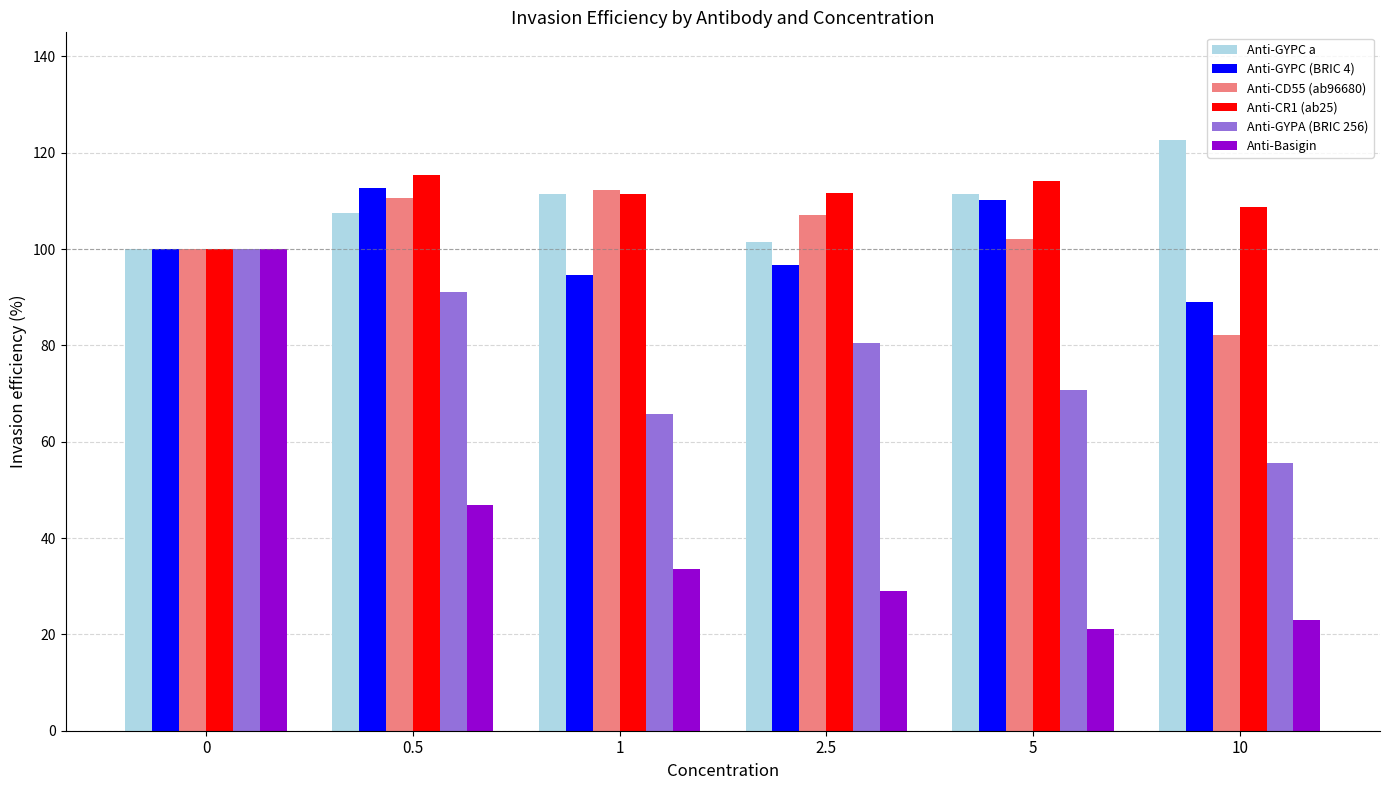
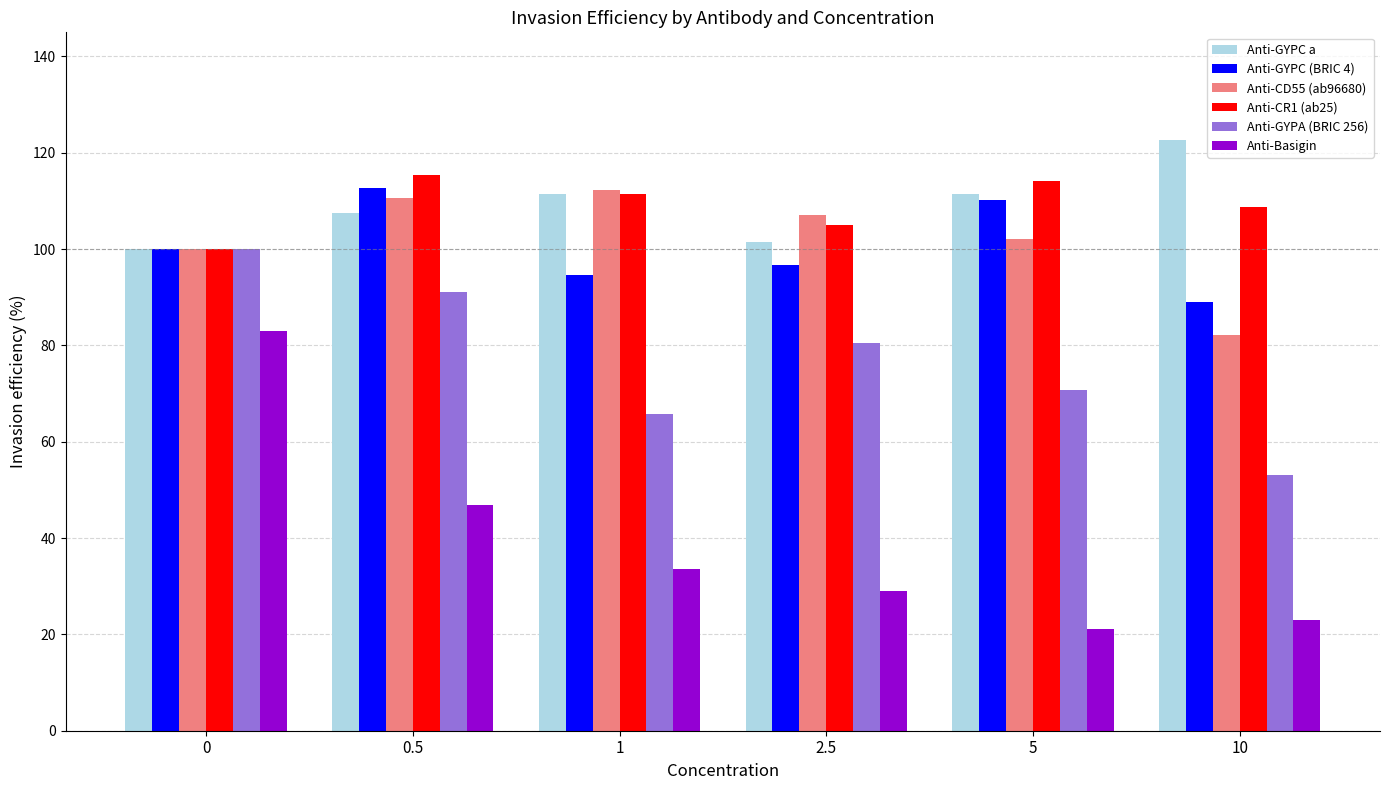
Anti-Basigin, 0: 100 -> 83
Anti-CR1 (ab25), 2.5: 112 -> 105
Anti-GYPA (BRIC 256), 10: 56 -> 53
